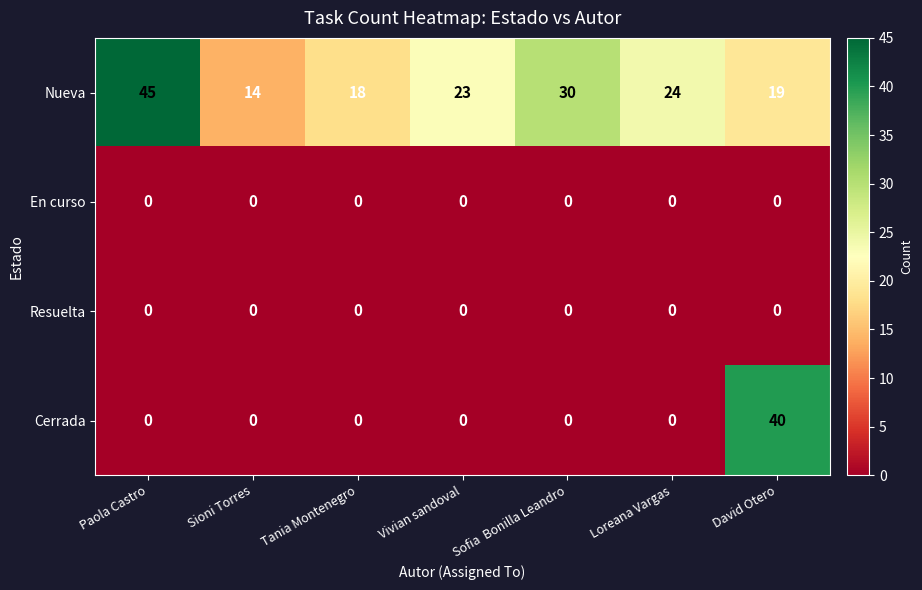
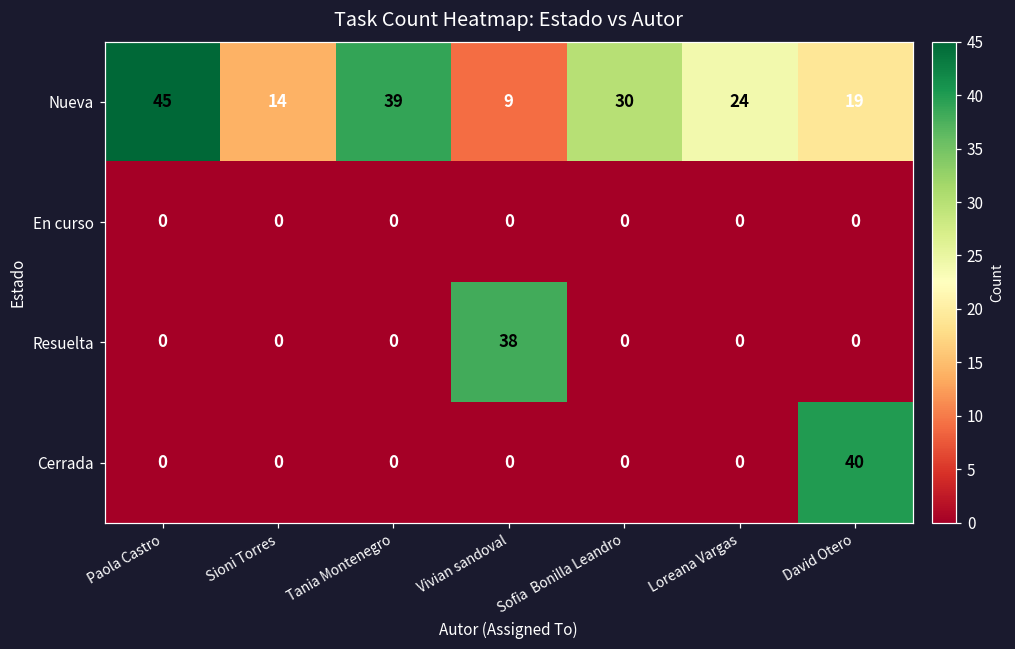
Nueva, Tania Montenegro: 18 -> 39
Nueva, Vivian sandoval: 23 -> 9
Resuelta, Vivian sandoval: 0 -> 38
